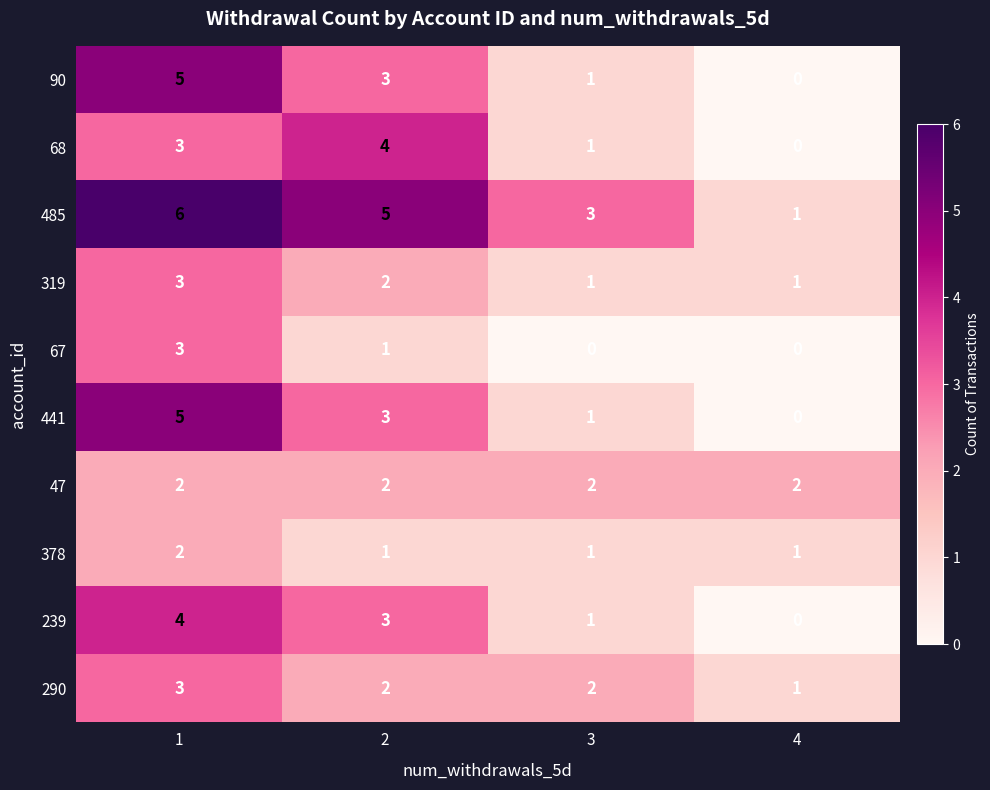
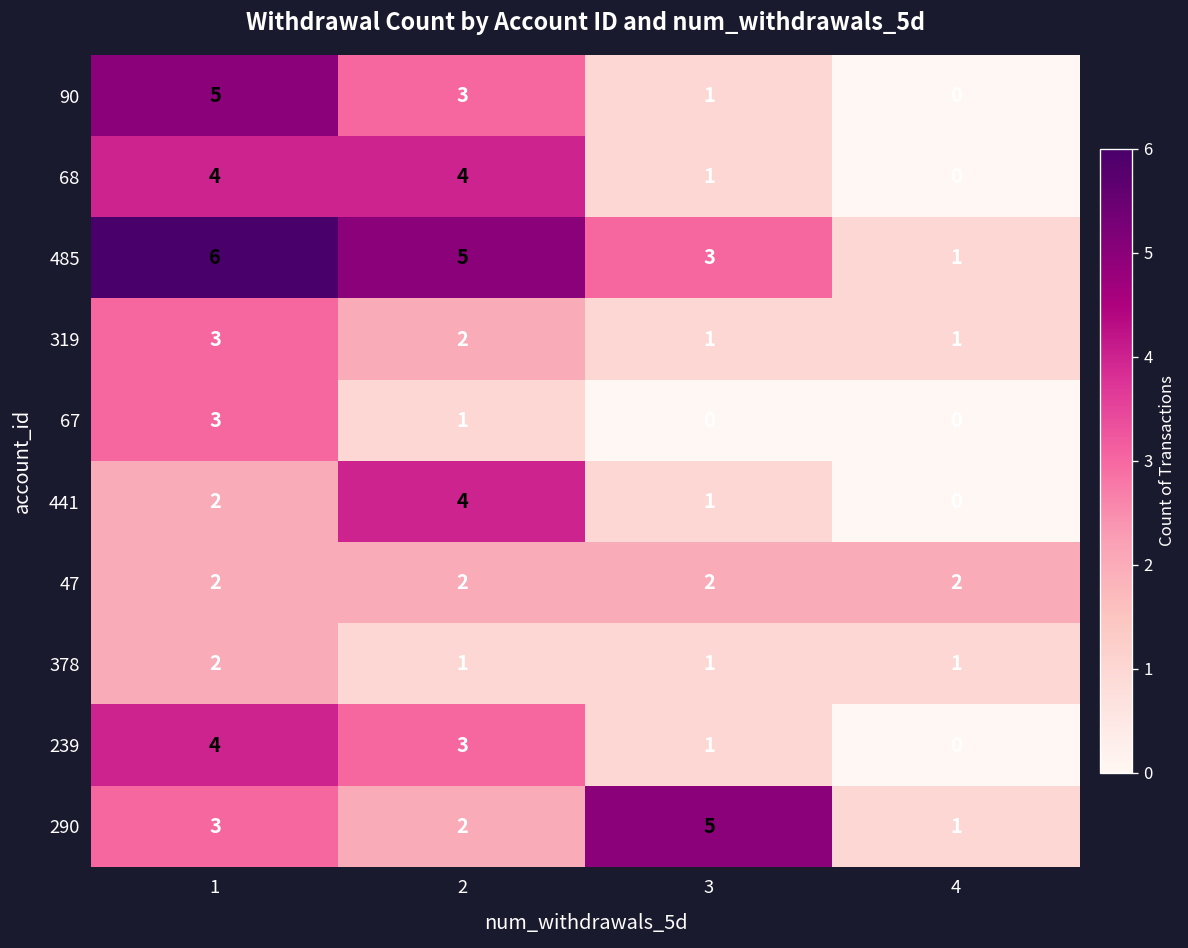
68, 1: 3 -> 4
441, 1: 5 -> 2
441, 2: 3 -> 4
290, 3: 2 -> 5
